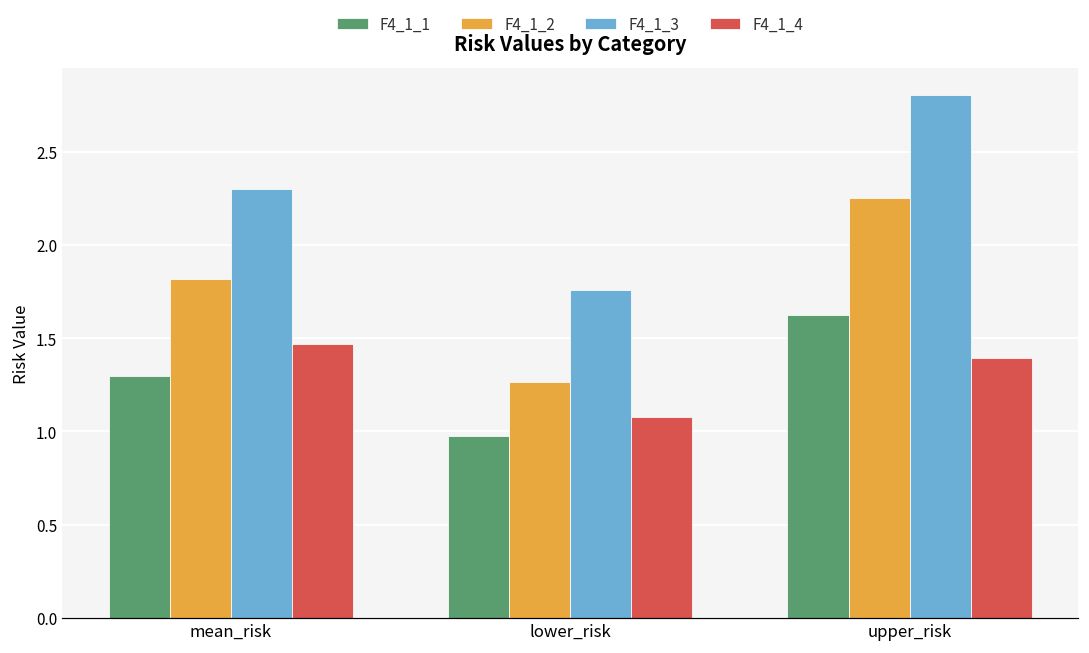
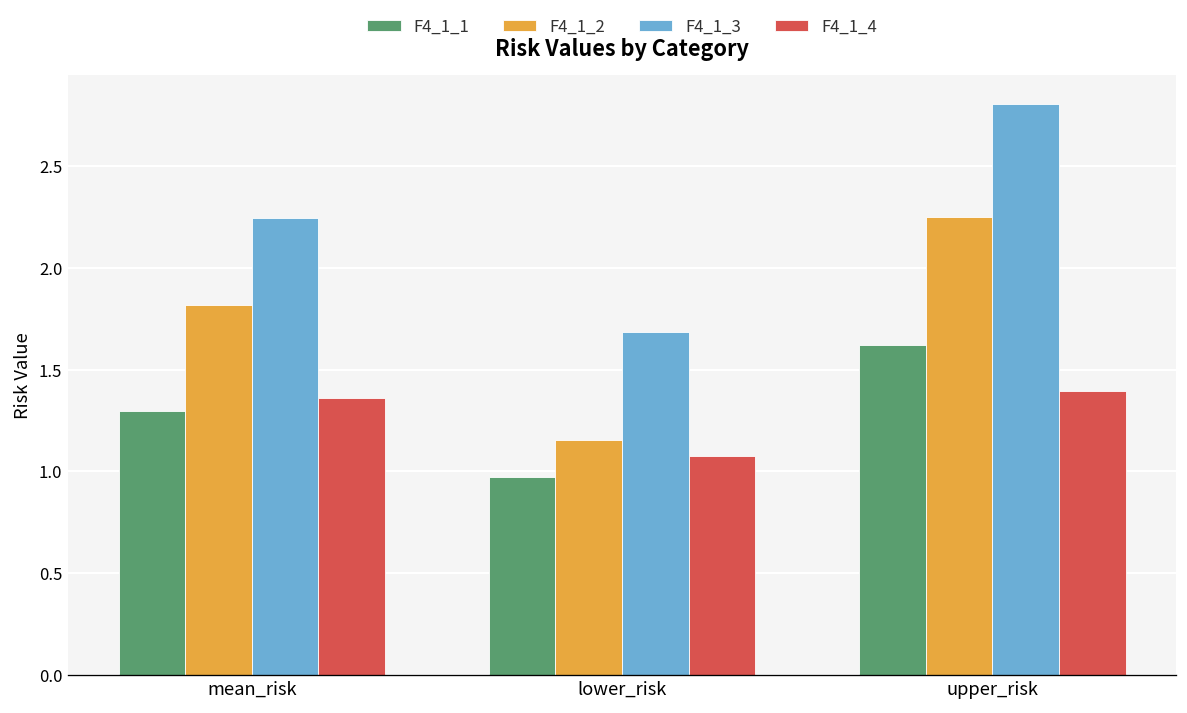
F4_1_3, mean_risk: 2.30 -> 2.25
F4_1_4, mean_risk: 1.47 -> 1.36
F4_1_2, lower_risk: 1.27 -> 1.16
F4_1_3, lower_risk: 1.76 -> 1.68
